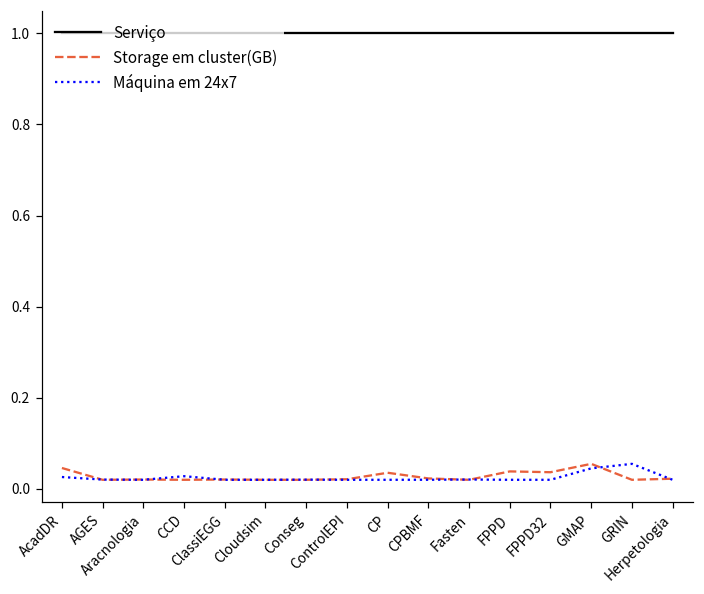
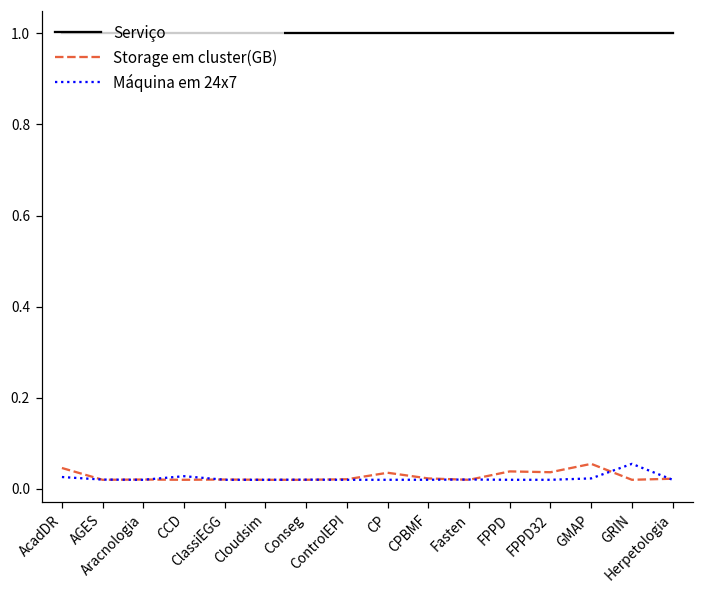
Máquina em 24x7, GMAP: 0.05 -> 0.02
